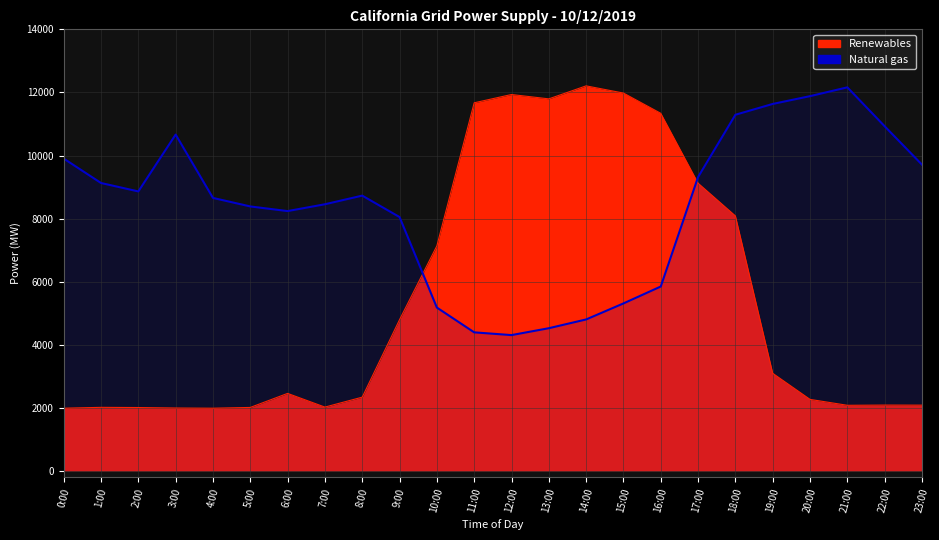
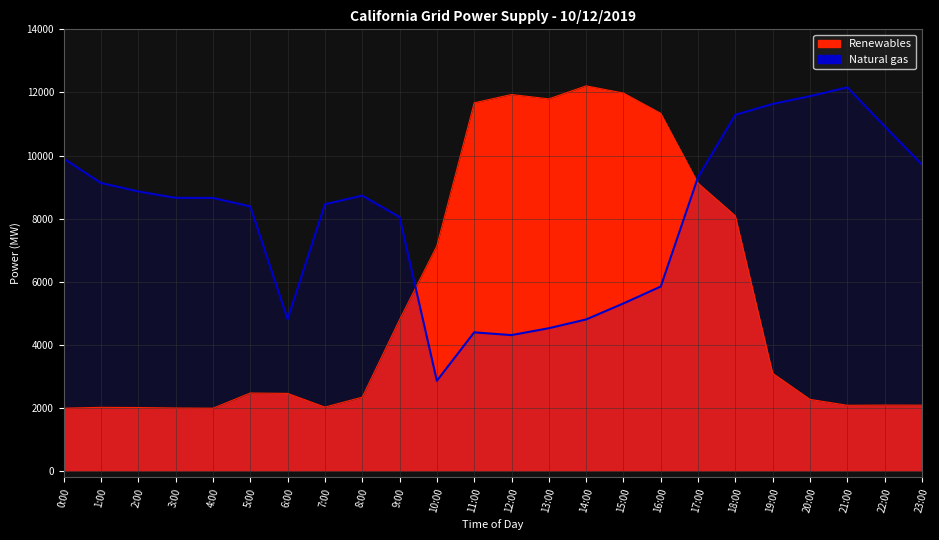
Natural gas, 3:00: 10700 -> 8700
Renewables, 5:00: 2000 -> 2500
Natural gas, 6:00: 8200 -> 4800
Natural gas, 10:00: 5200 -> 2900
